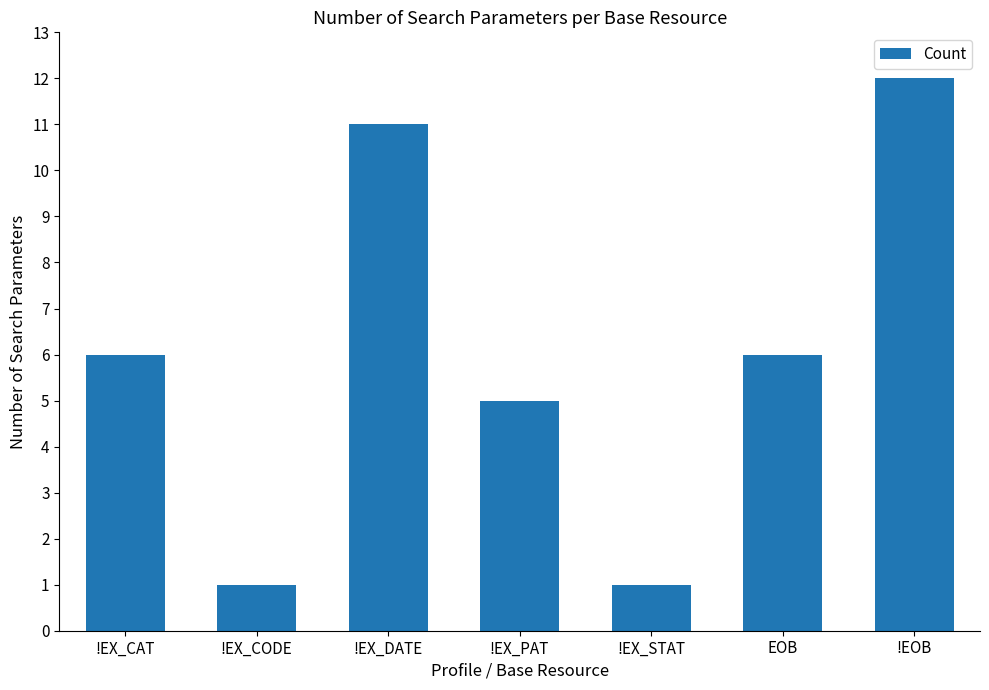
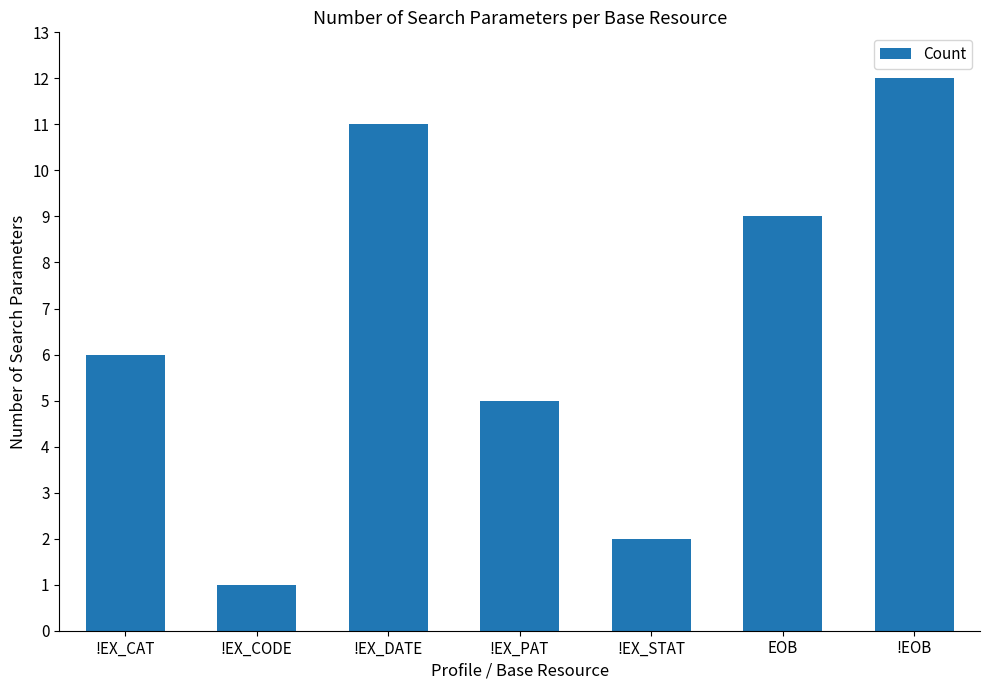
!EX_STAT: 1 -> 2
EOB: 6 -> 9
